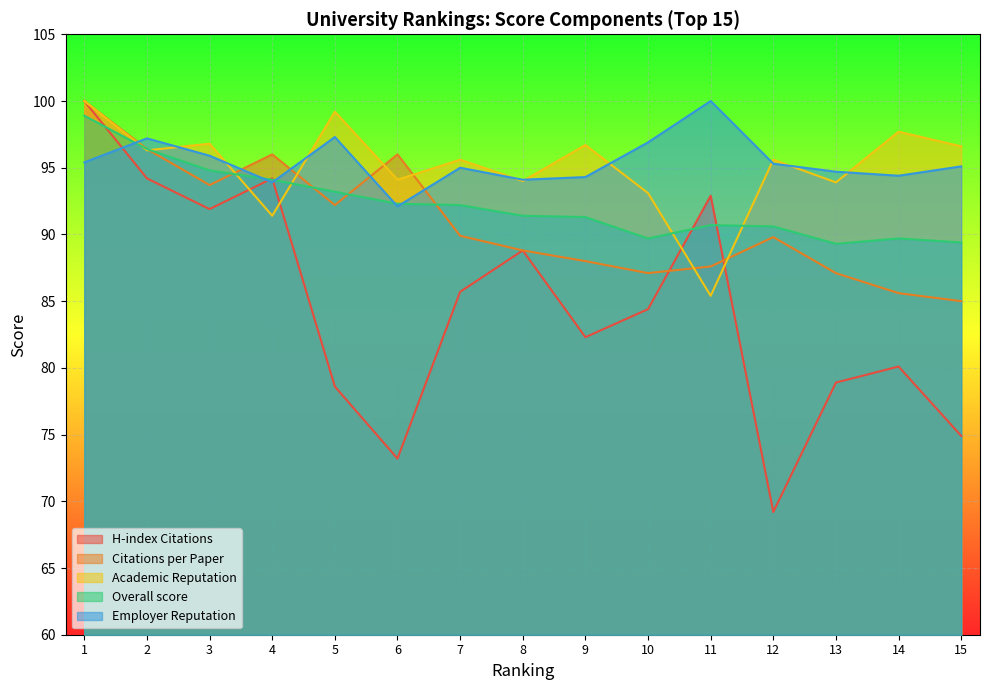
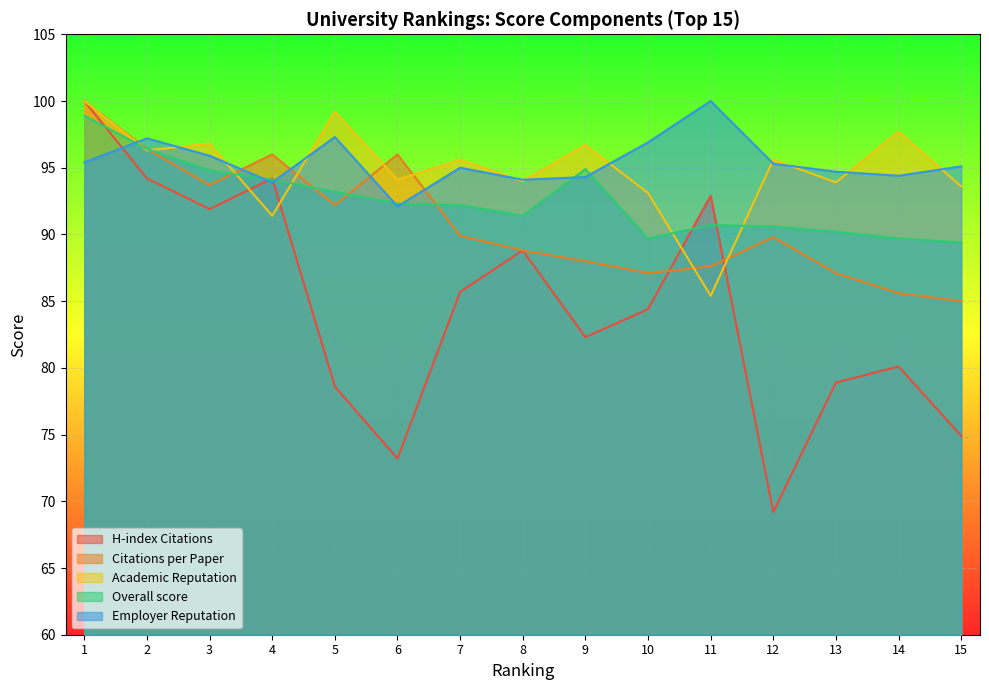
Overall score, 9: 91.3 -> 94.9
Overall score, 13: 89.3 -> 90.2
Academic Reputation, 15: 96.6 -> 93.6
